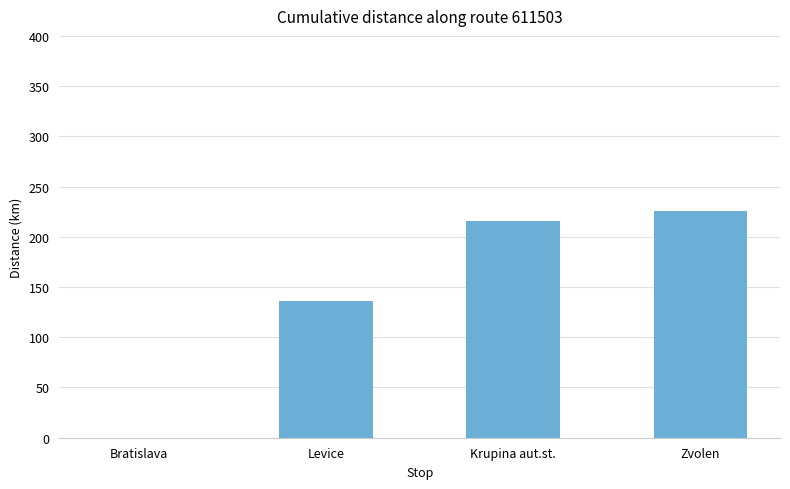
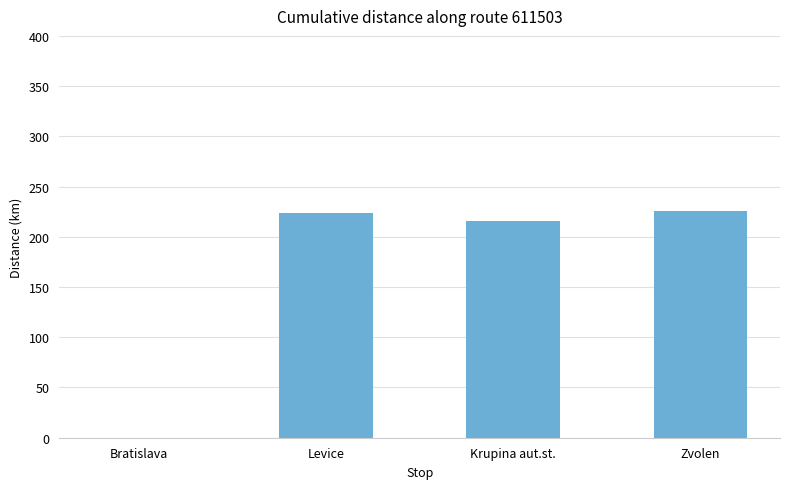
Levice: 136 -> 224
